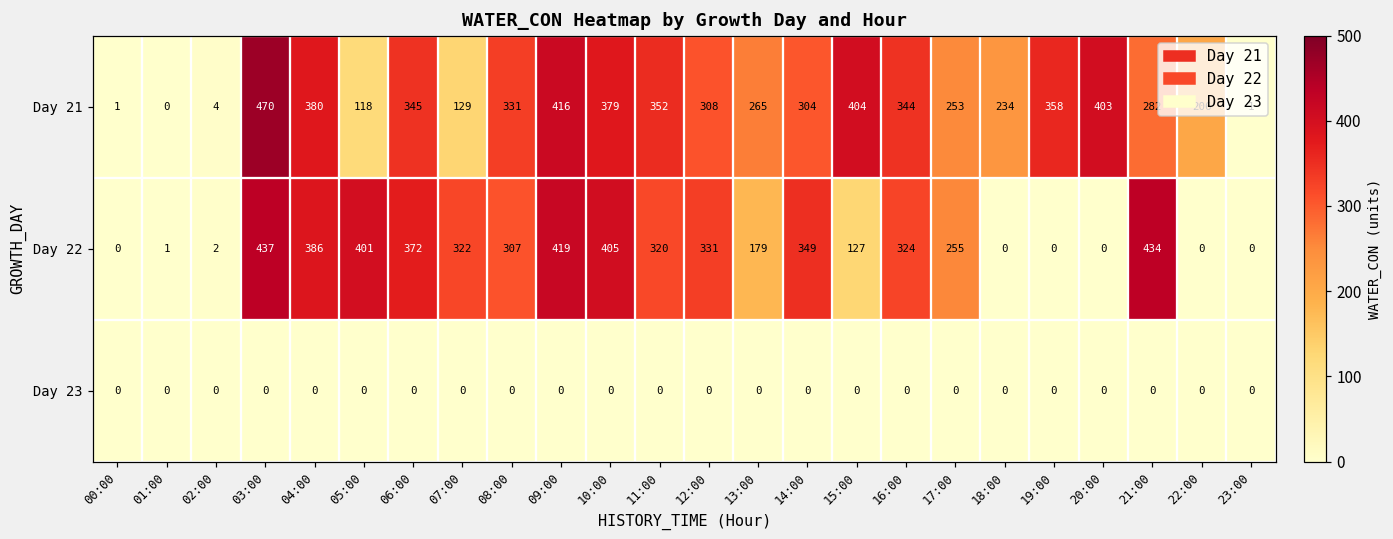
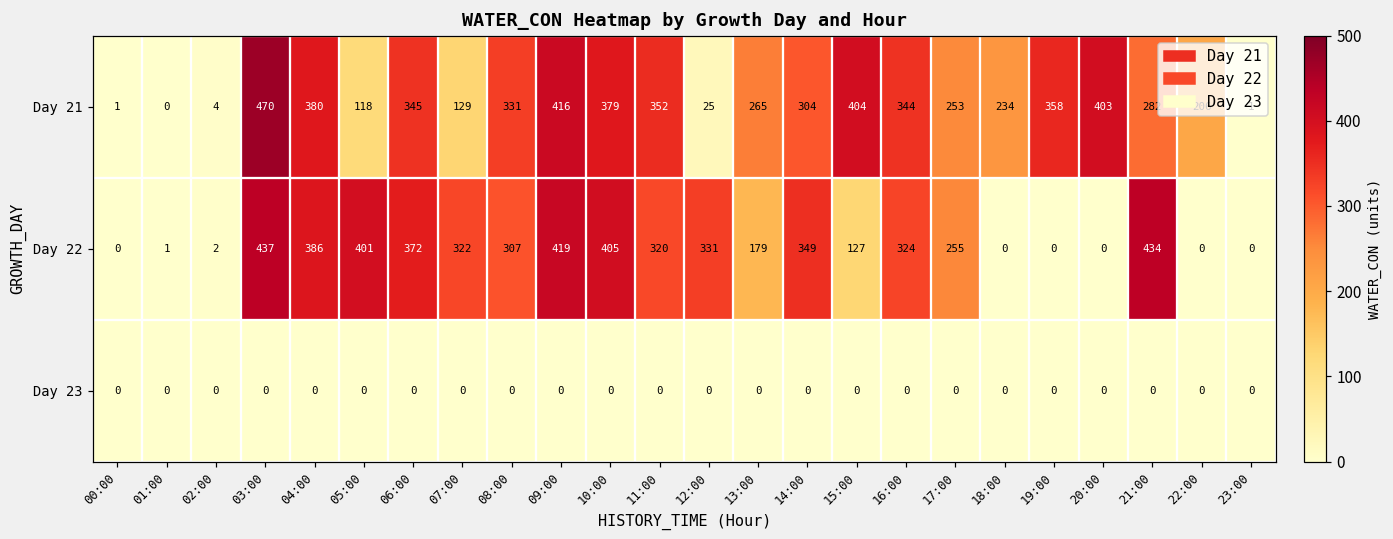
Day 21, 12:00: 308 -> 25
